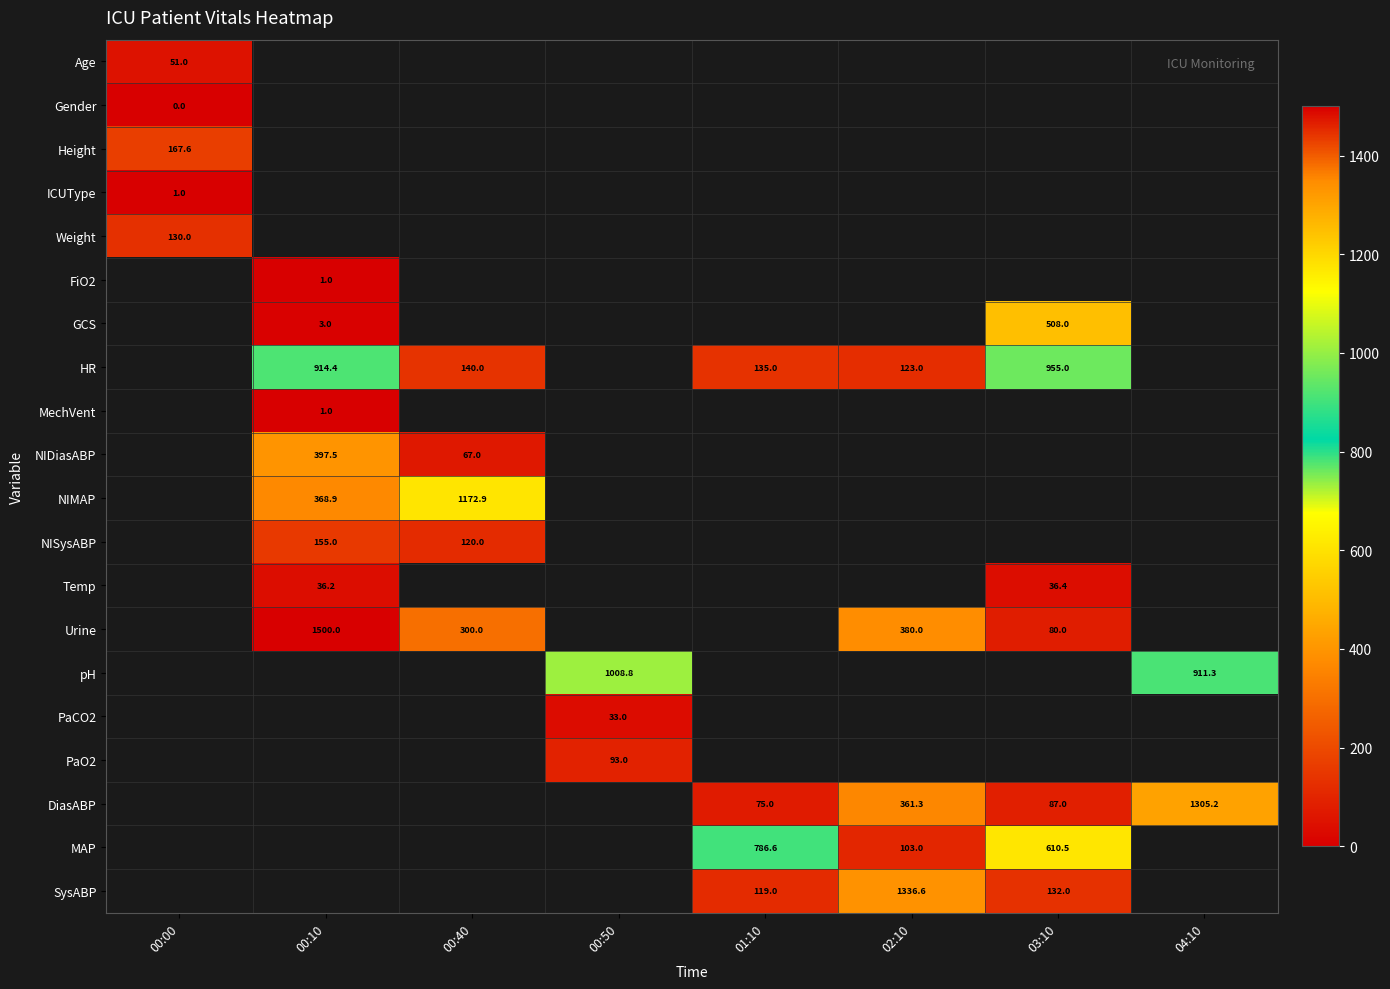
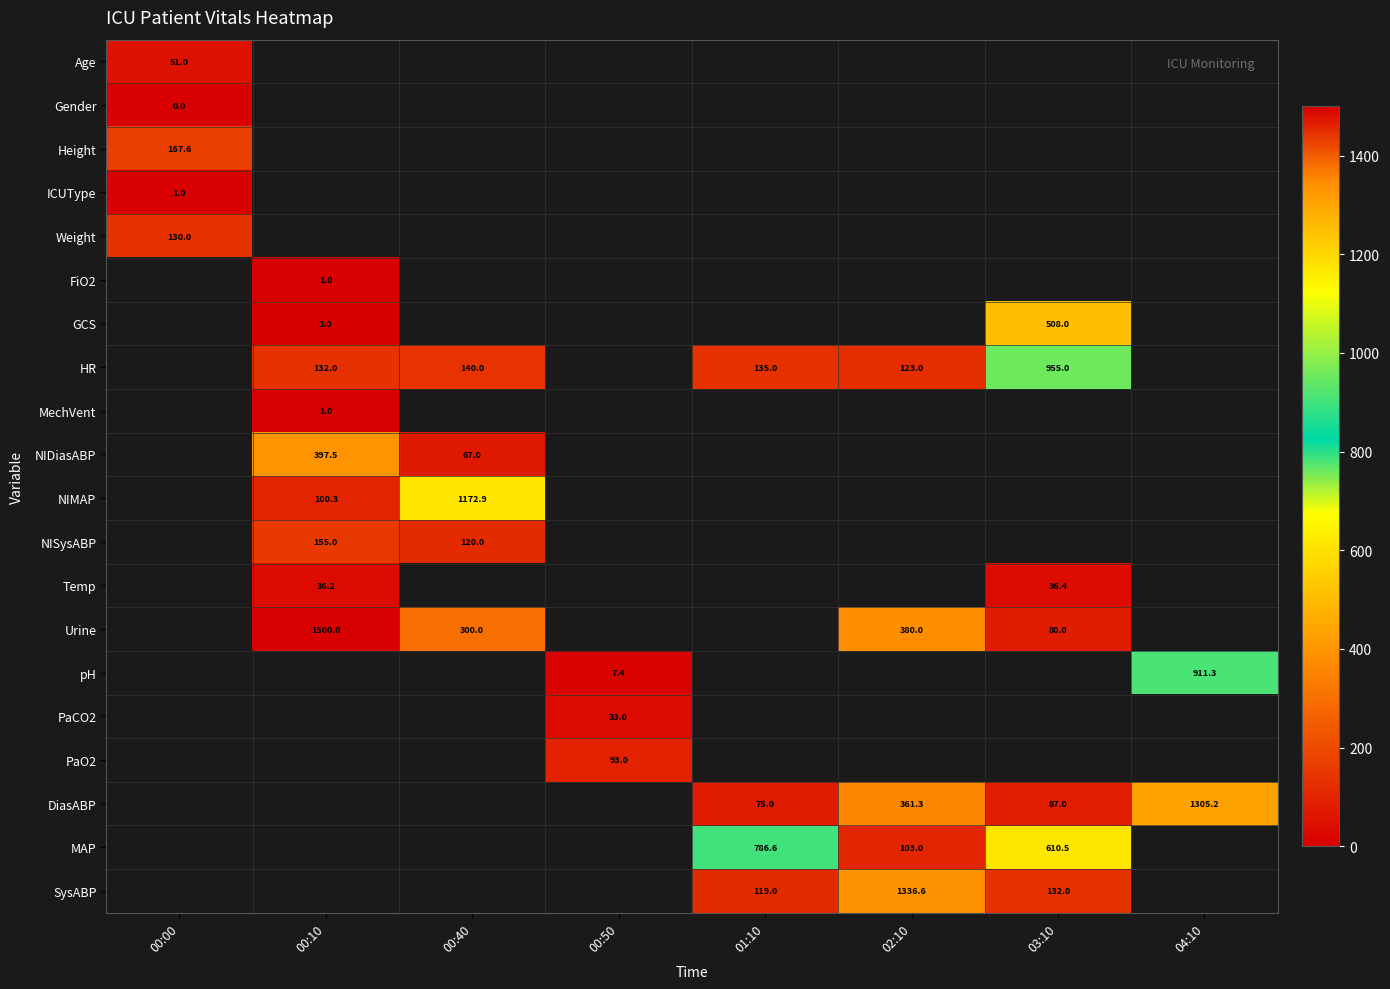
HR, 00:10: 914.4 -> 132.0
NIMAP, 00:10: 368.9 -> 100.3
pH, 00:50: 1008.8 -> 7.4
